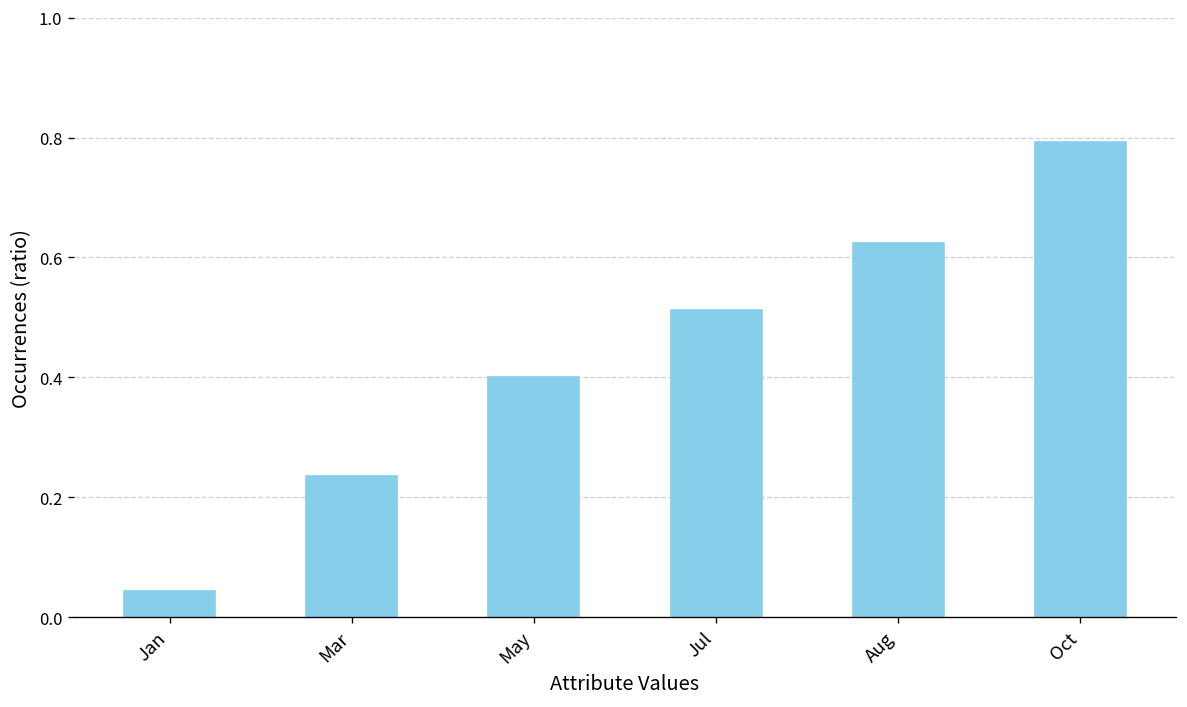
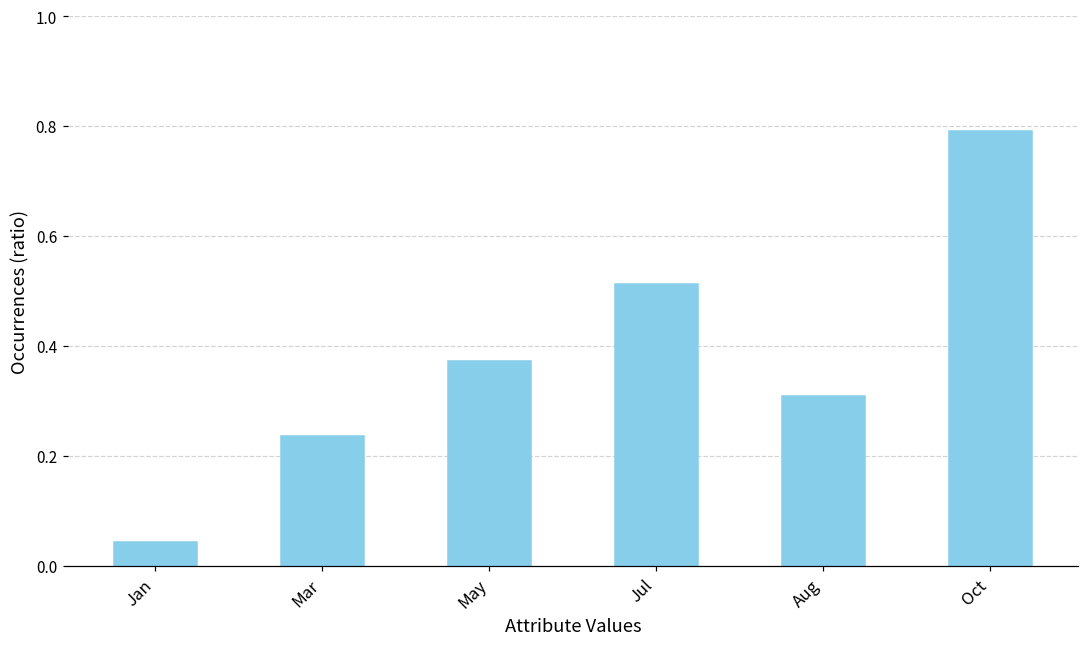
May: 0.40 -> 0.37
Aug: 0.62 -> 0.31
